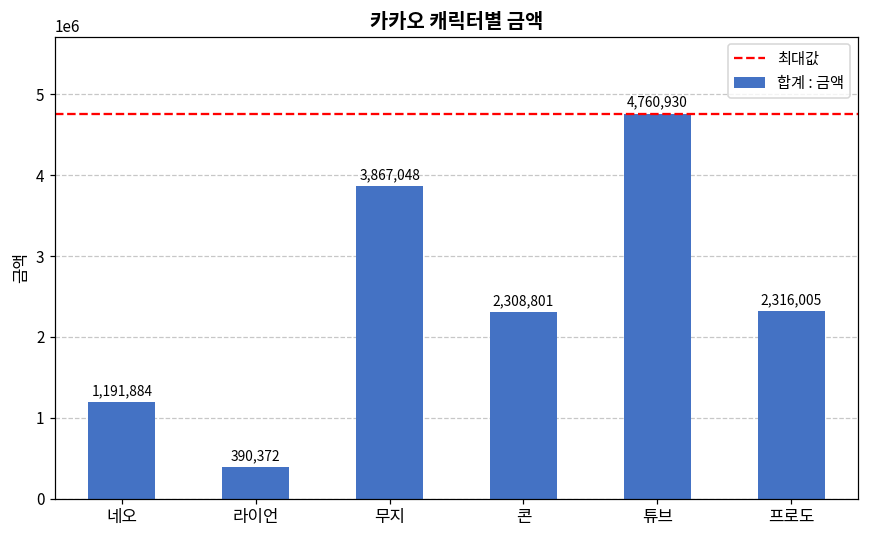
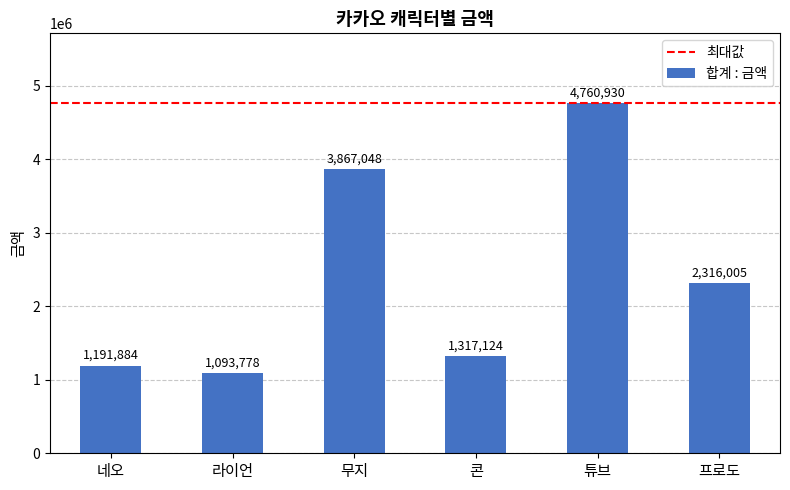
라이언: 390,372 -> 1,093,778
콘: 2,308,801 -> 1,317,124
